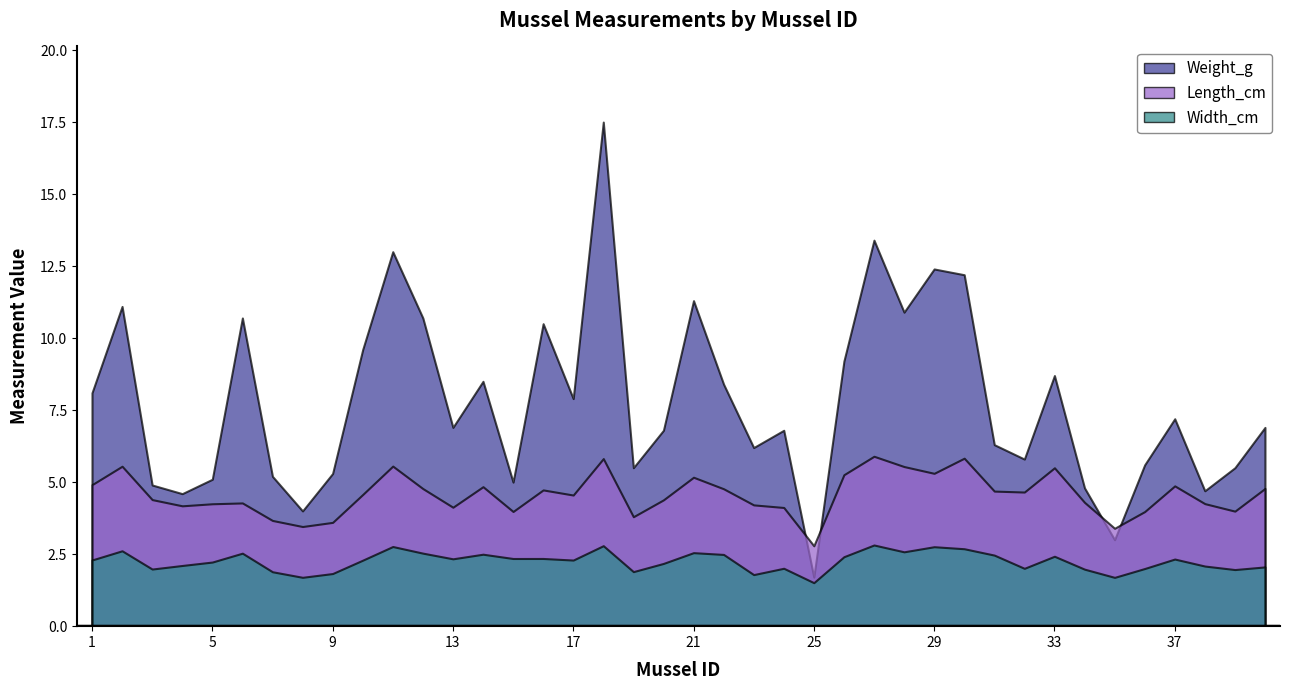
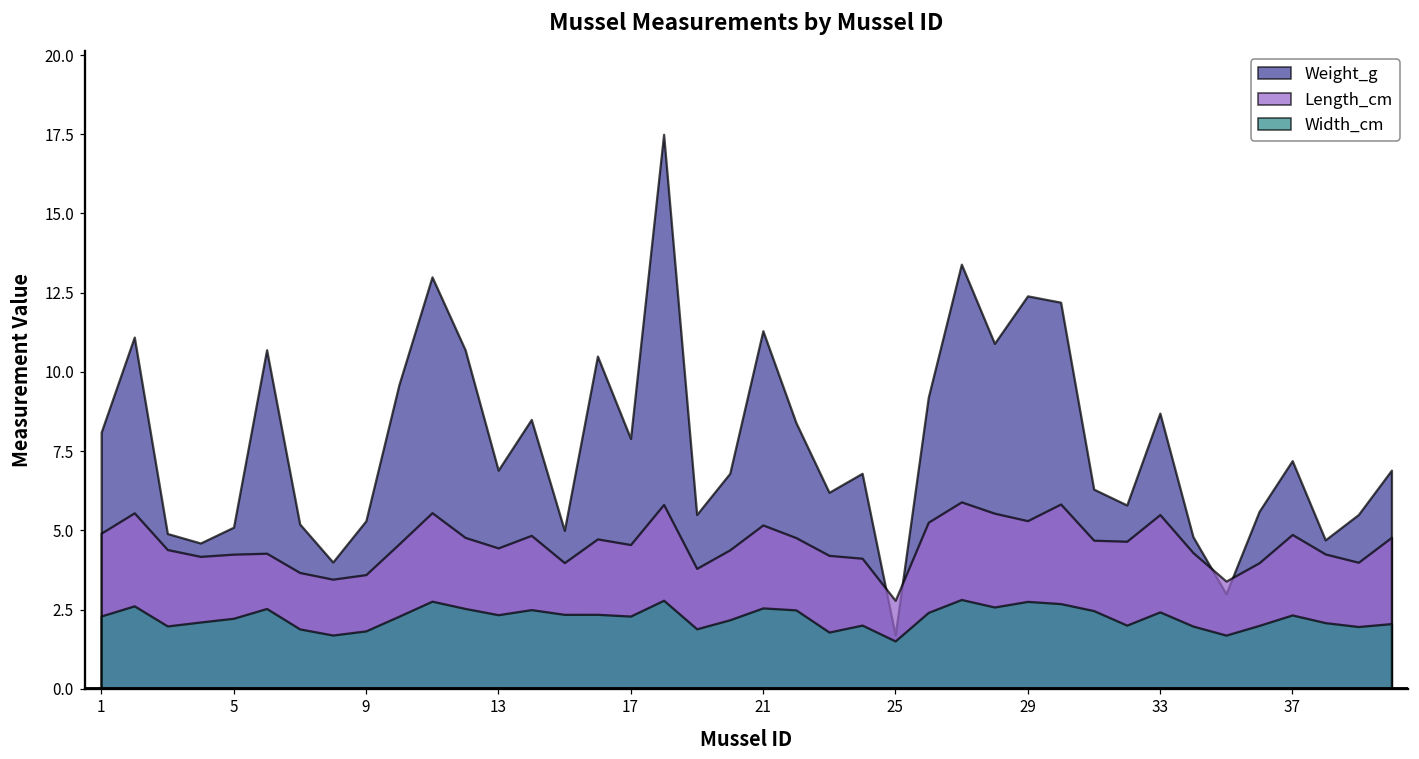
Length_cm, 13: 4.1 -> 4.4
